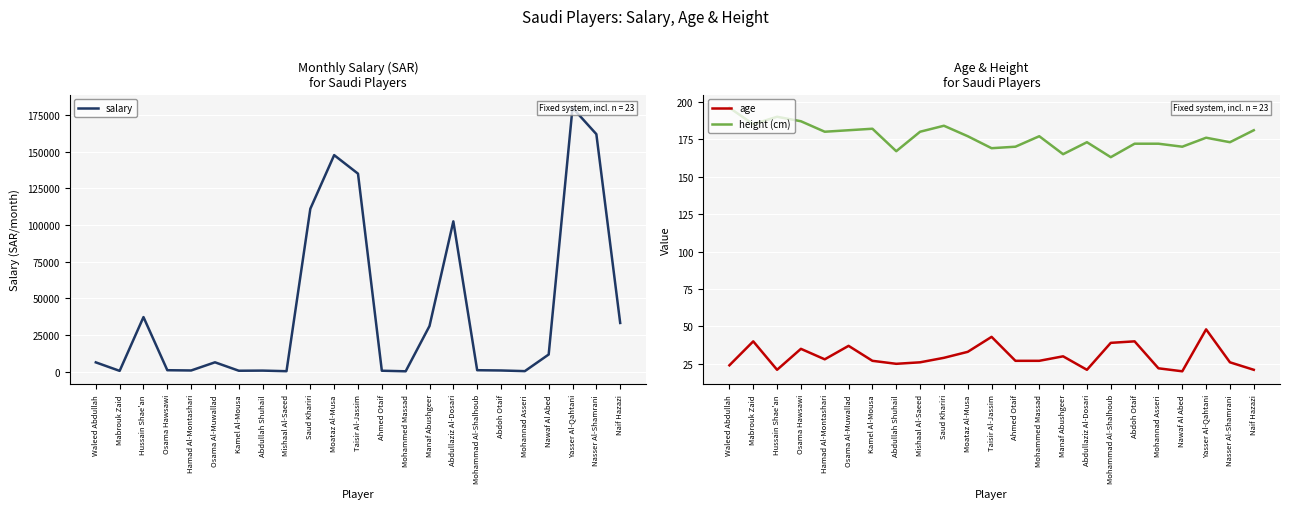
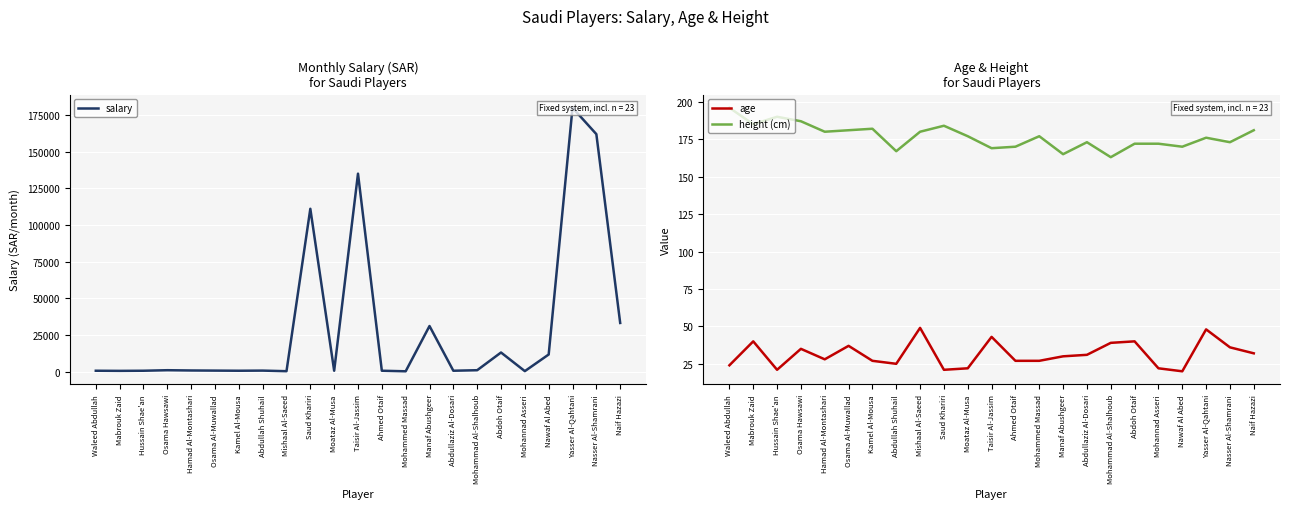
Monthly Salary (SAR) for Saudi Players, Waleed Abdullah: 6000 -> 1000
Monthly Salary (SAR) for Saudi Players, Hussain Shae'an: 37000 -> 1000
Monthly Salary (SAR) for Saudi Players, Osama Al-Muwallad: 6000 -> 1000
Monthly Salary (SAR) for Saudi Players, Moataz Al-Musa: 148000 -> 1000
Monthly Salary (SAR) for Saudi Players, Abdullaziz Al-Dosari: 102000 -> 1000
Monthly Salary (SAR) for Saudi Players, Abdoh Otaif: 1000 -> 13000
Age & Height for Saudi Players, age, Mishaal Al-Saeed: 26 -> 49
Age & Height for Saudi Players, age, Saud Khariri: 29 -> 21
Age & Height for Saudi Players, age, Moataz Al-Musa: 33 -> 22
Age & Height for Saudi Players, age, Abdullaziz Al-Dosari: 21 -> 31
Age & Height for Saudi Players, age, Nasser Al-Shamrani: 26 -> 36
Age & Height for Saudi Players, age, Naif Hazazi: 21 -> 32
